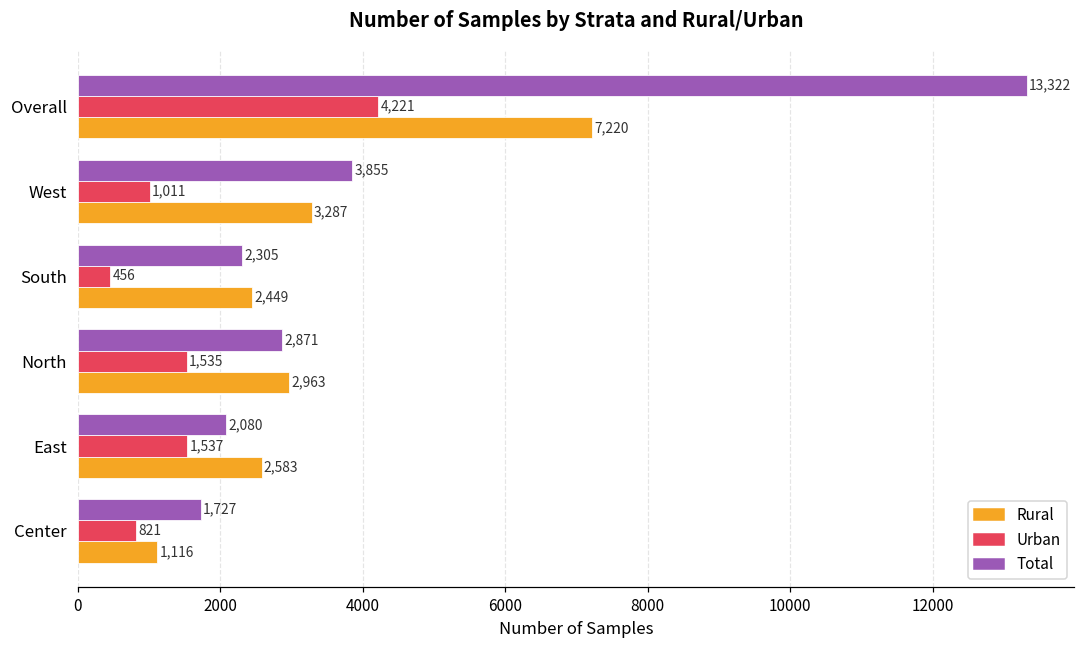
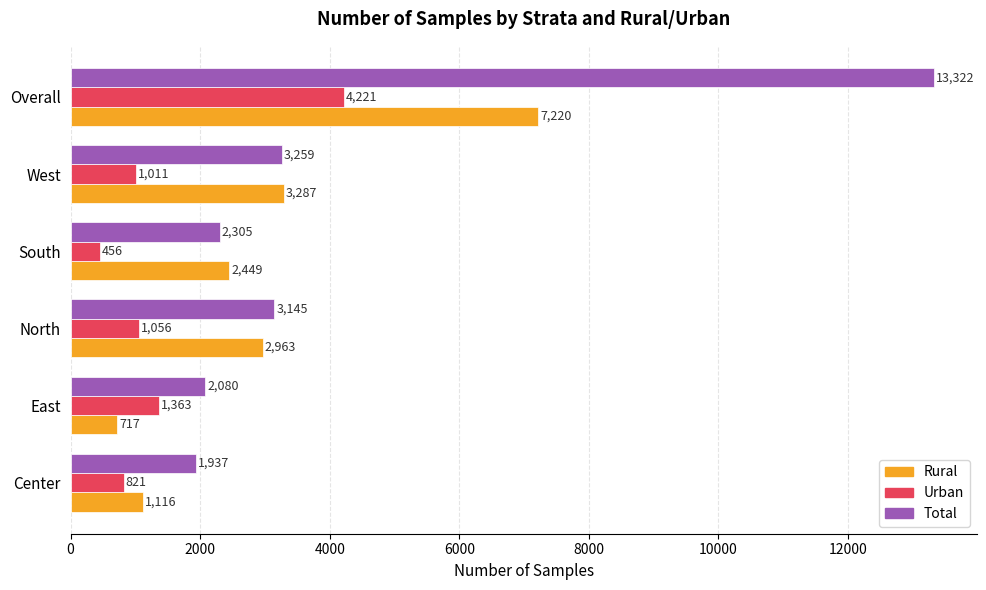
Total, West: 3,855 -> 3,259
Total, North: 2,871 -> 3,145
Urban, North: 1,535 -> 1,056
Urban, East: 1,537 -> 1,363
Rural, East: 2,583 -> 717
Total, Center: 1,727 -> 1,937
